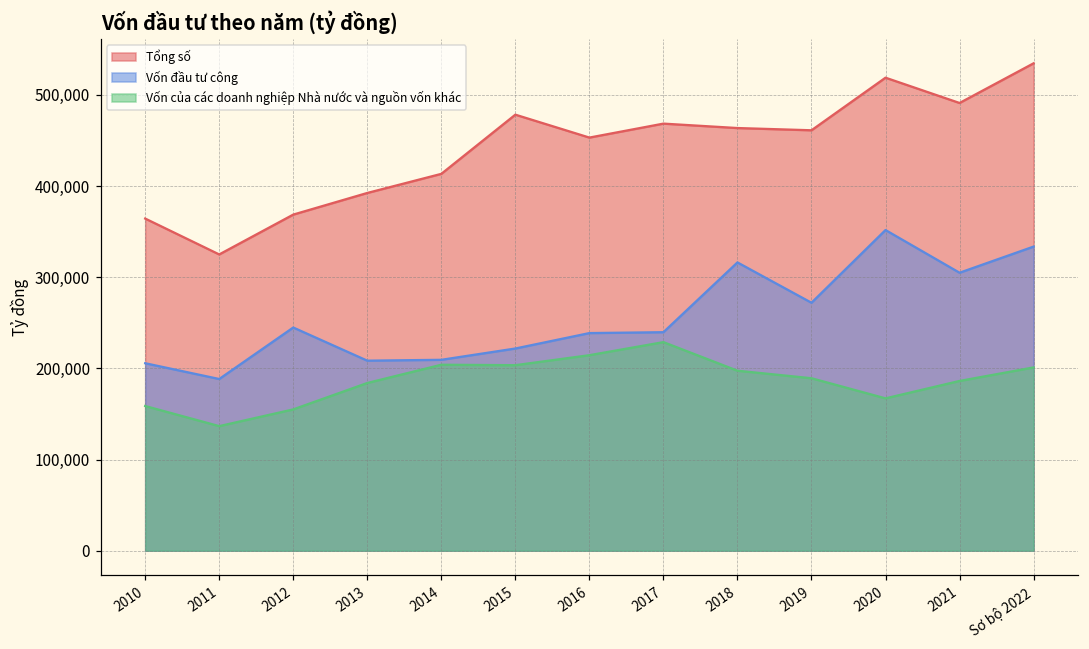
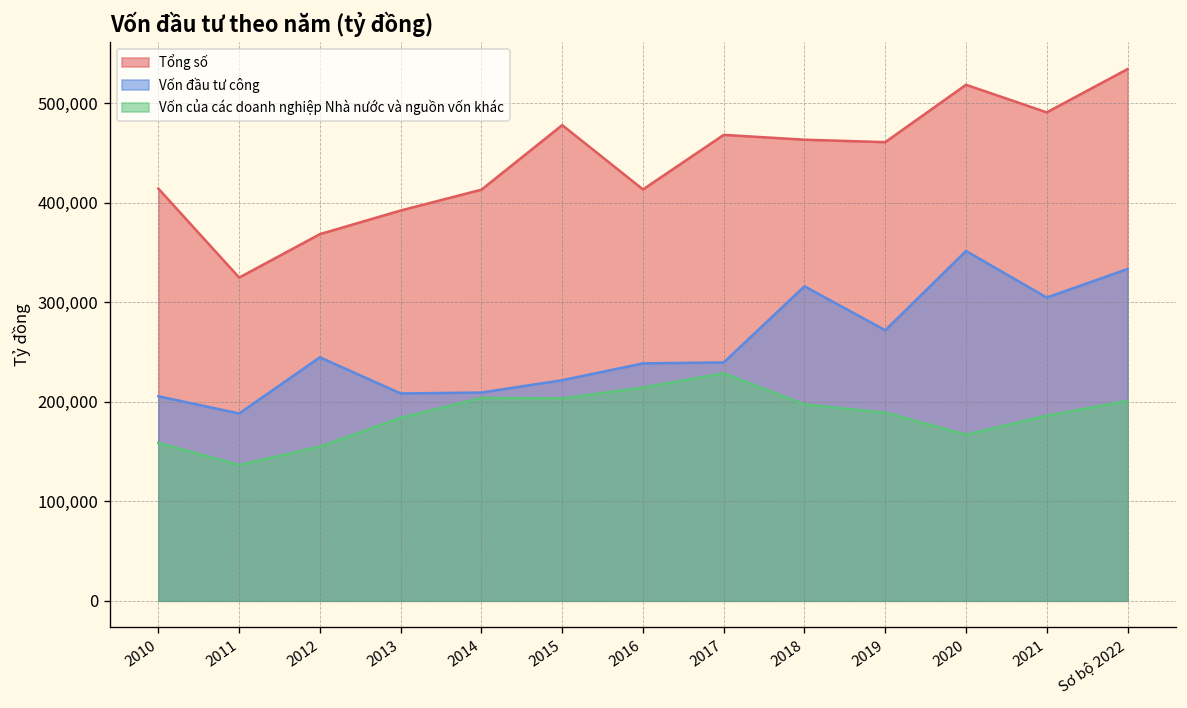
Tổng số, 2010: 360,000 -> 410,000
Tổng số, 2016: 450,000 -> 410,000
